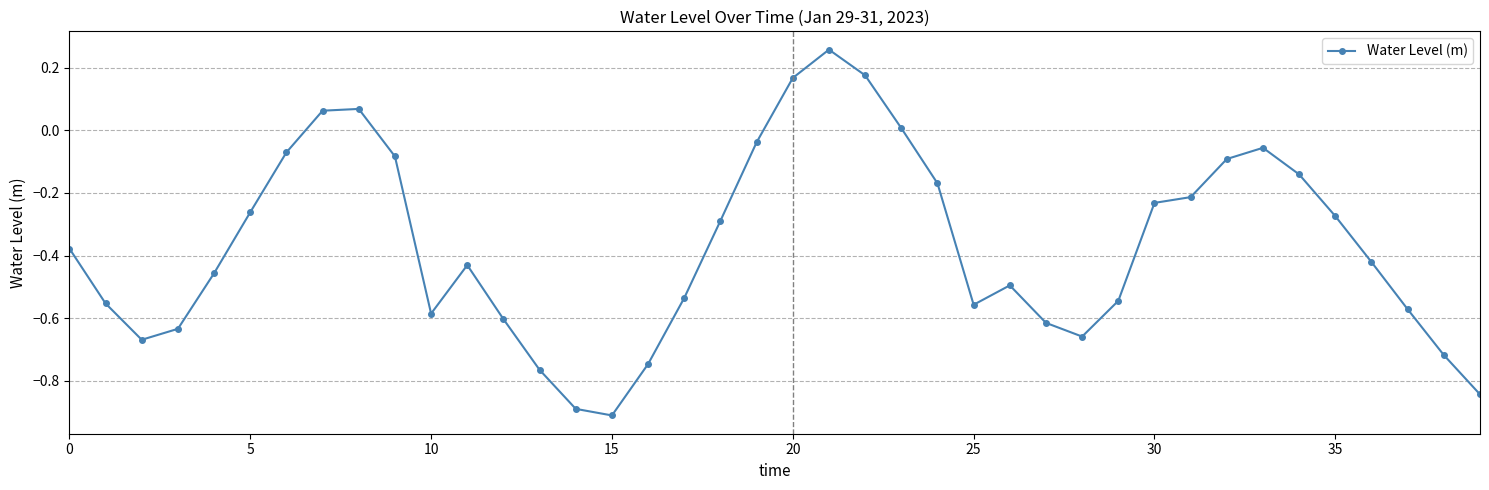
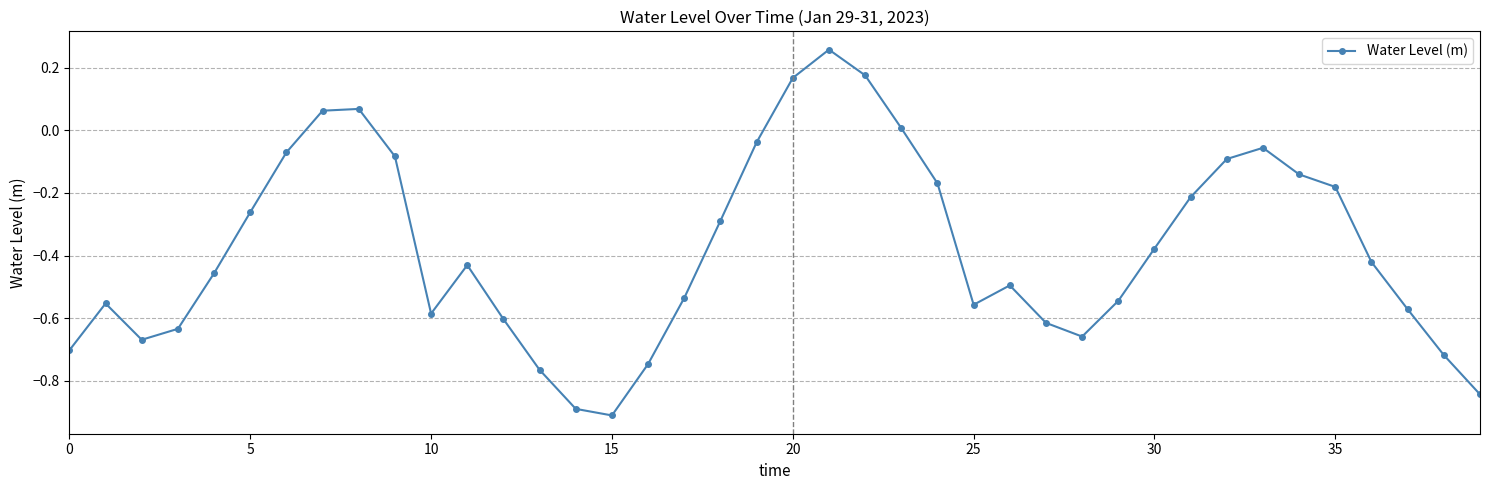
0: -0.38 -> -0.70
30: -0.23 -> -0.38
35: -0.27 -> -0.18
